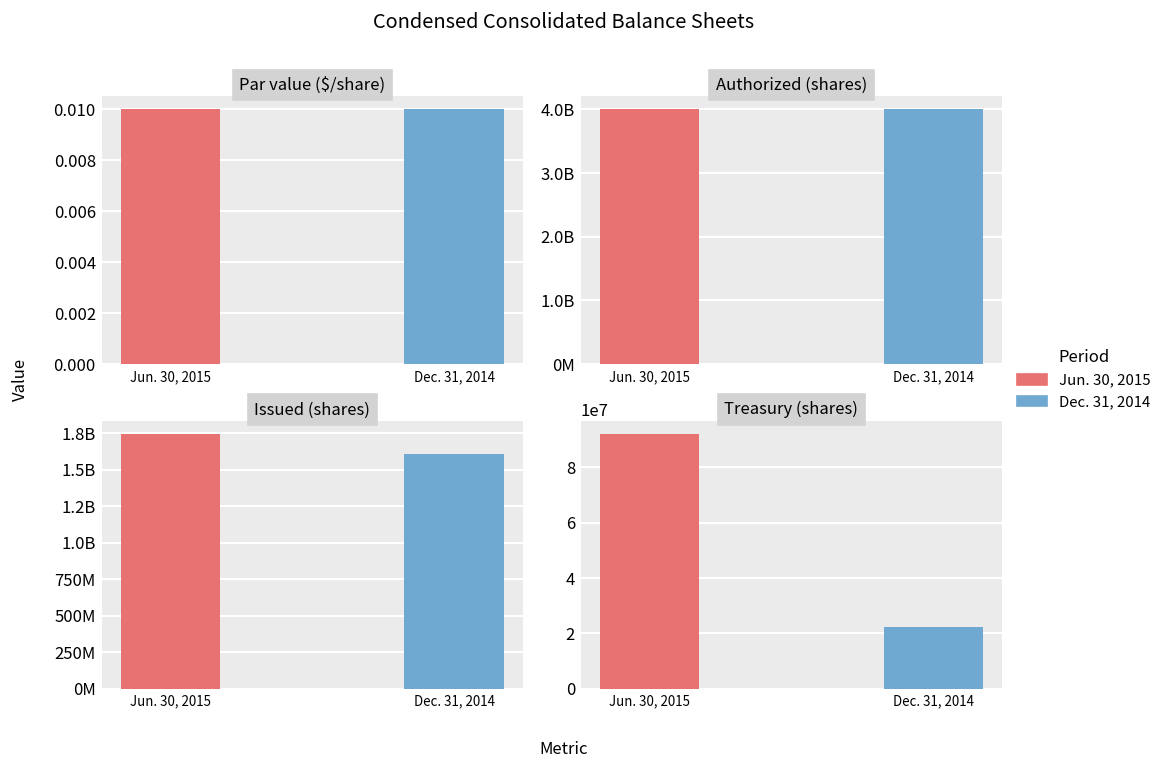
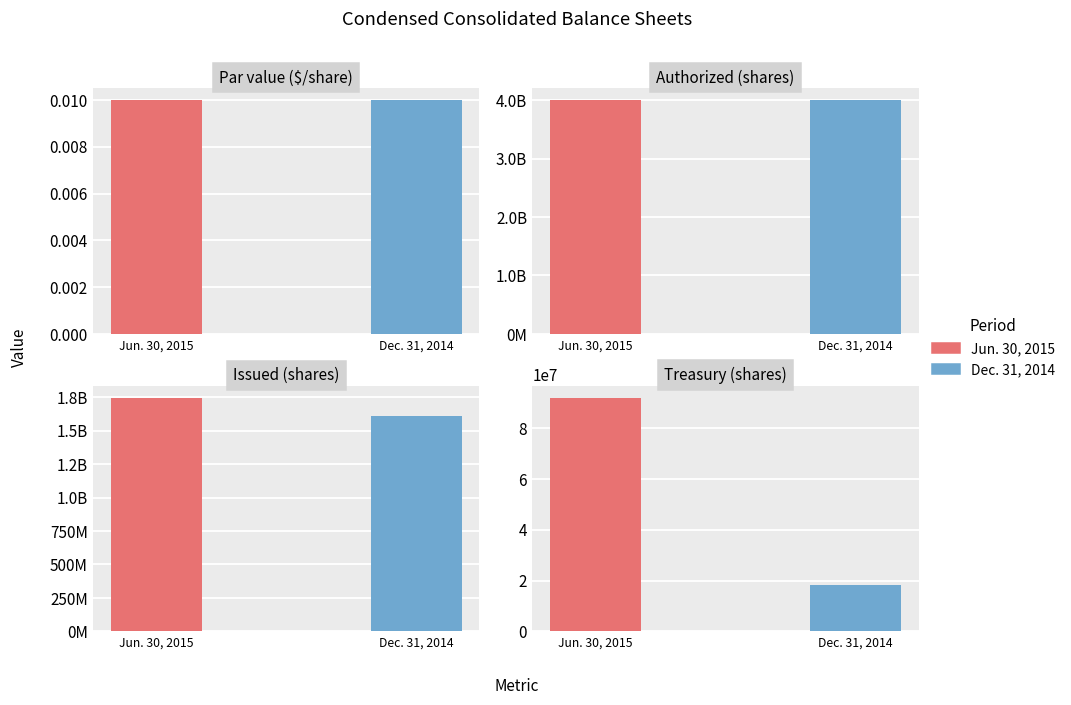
Treasury (shares), Dec. 31, 2014: 22000000 -> 18000000
